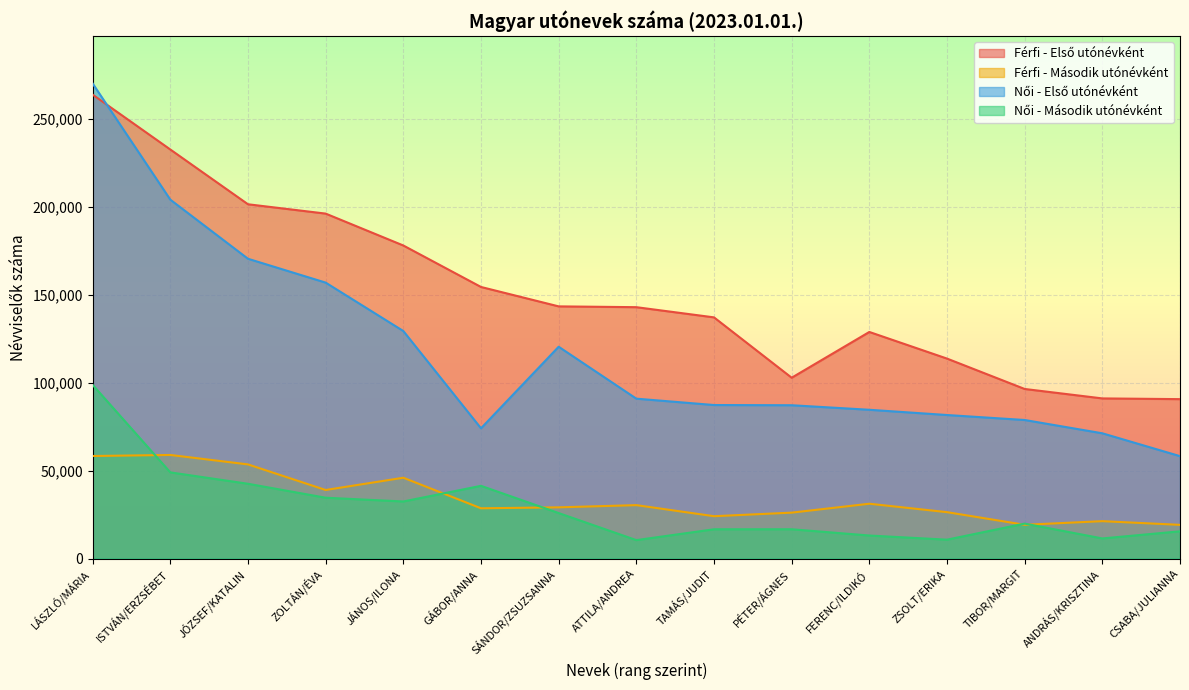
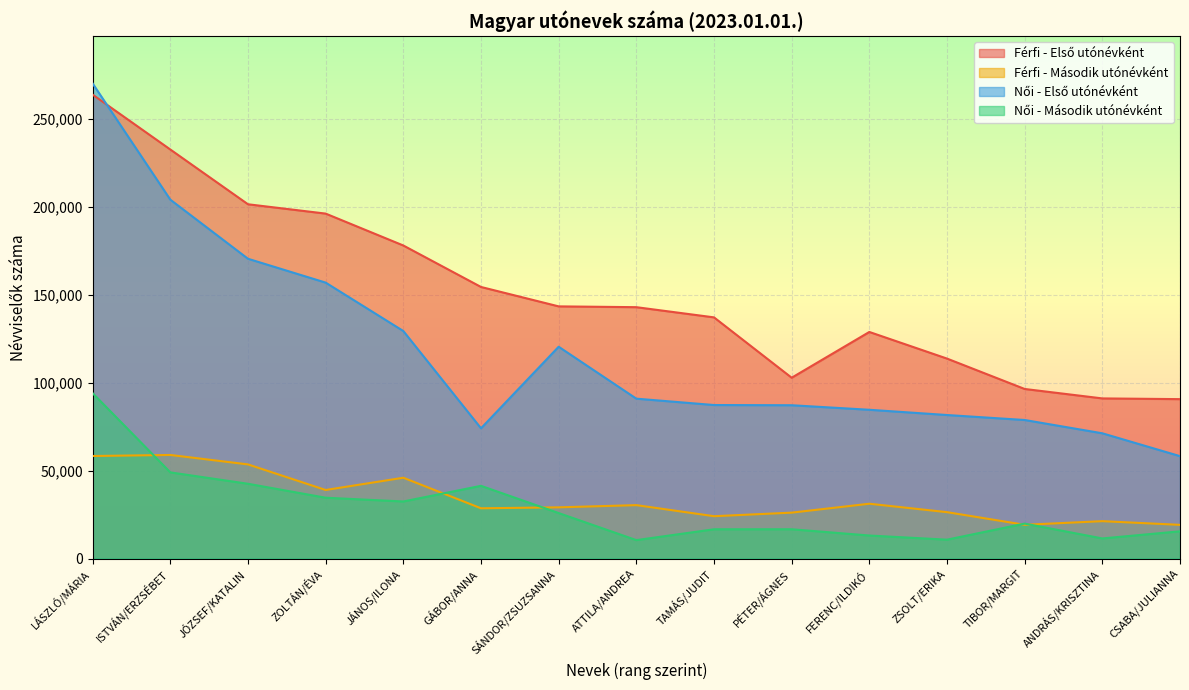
Női - Második utónévként, LÁSZLÓ/MÁRIA: 99,000 -> 94,000
